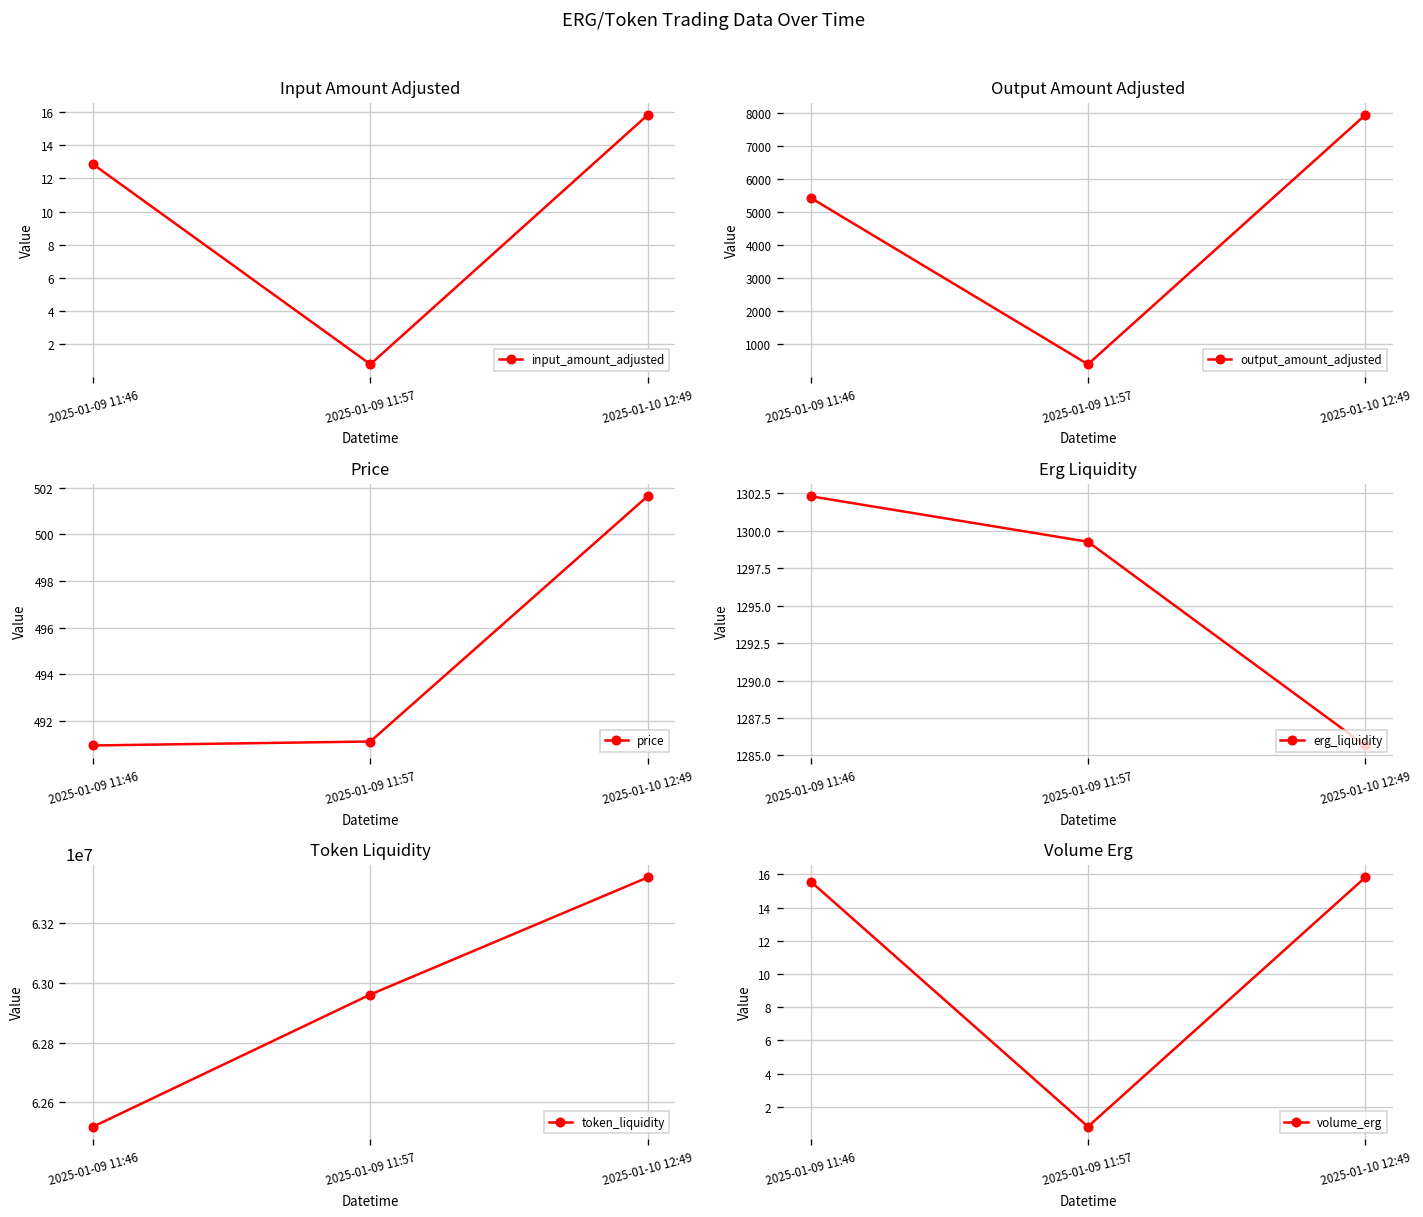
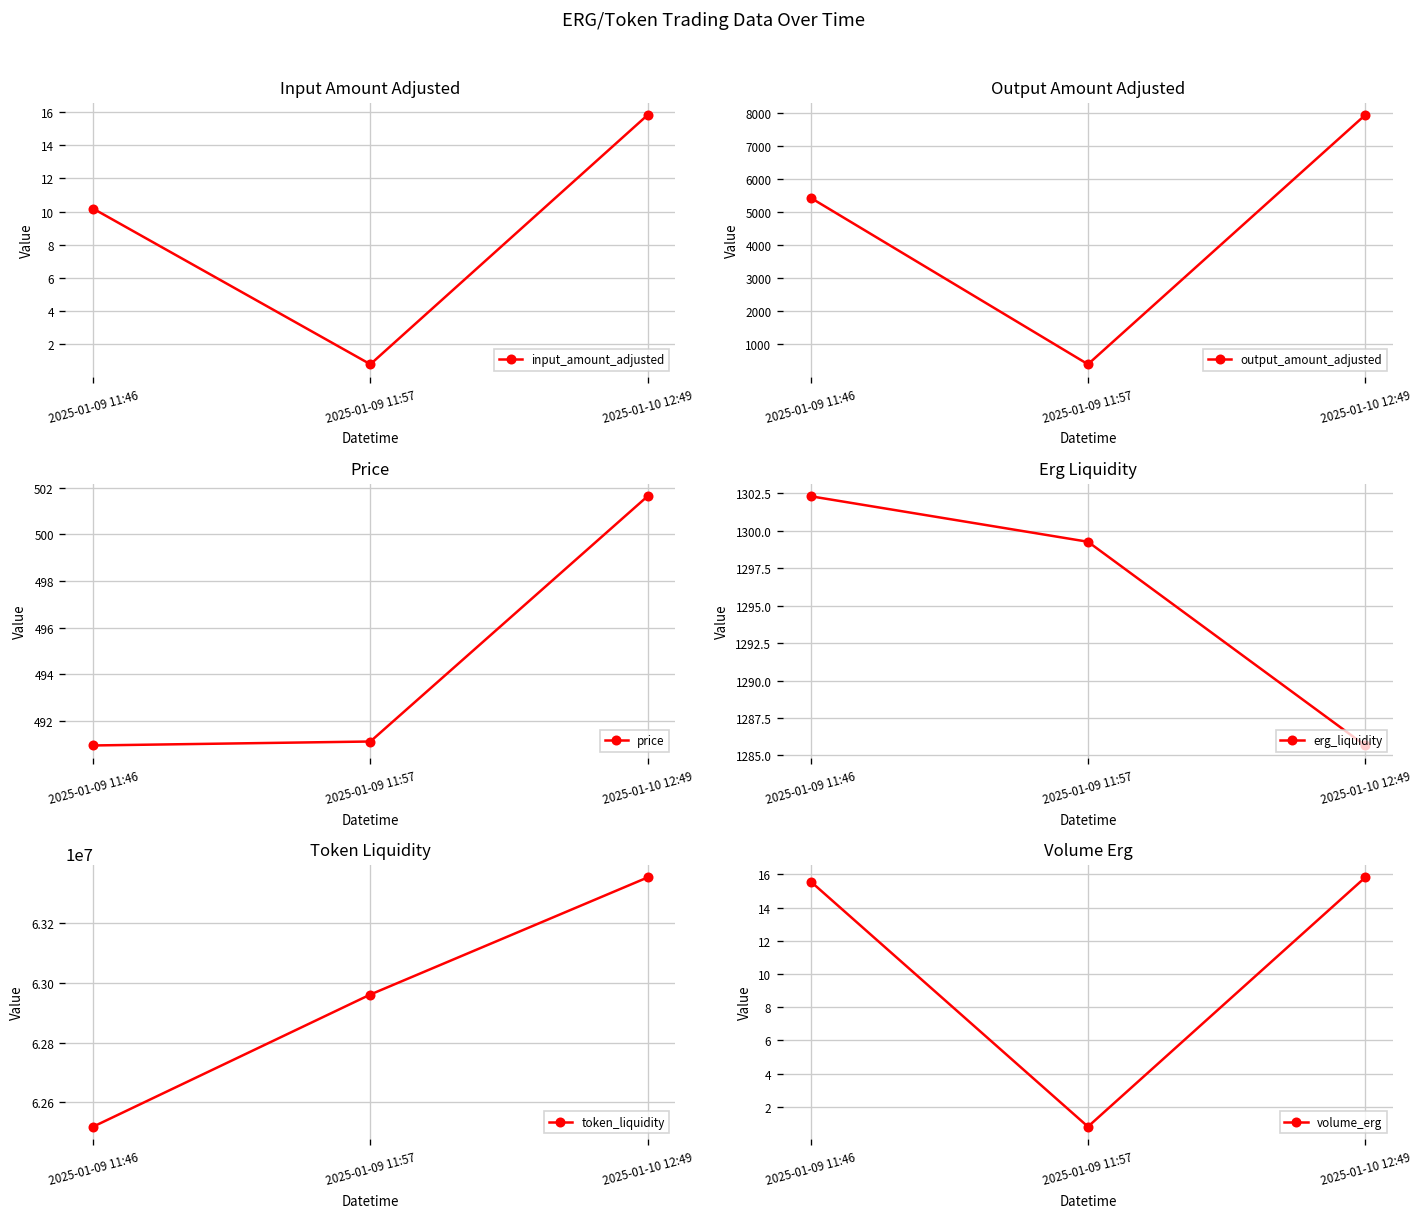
Input Amount Adjusted, 2025-01-09 11:46: 12.9 -> 10.2
